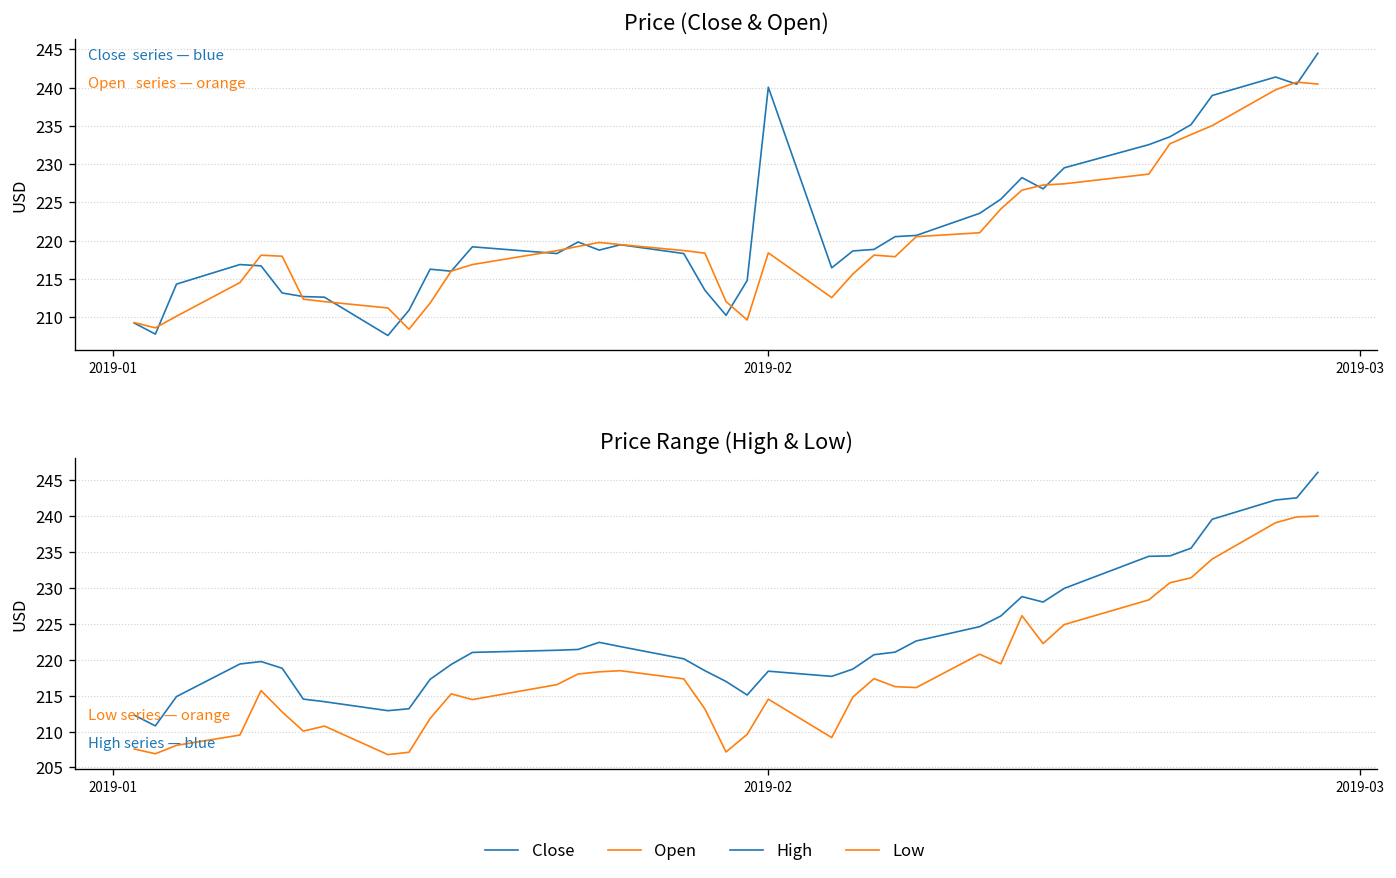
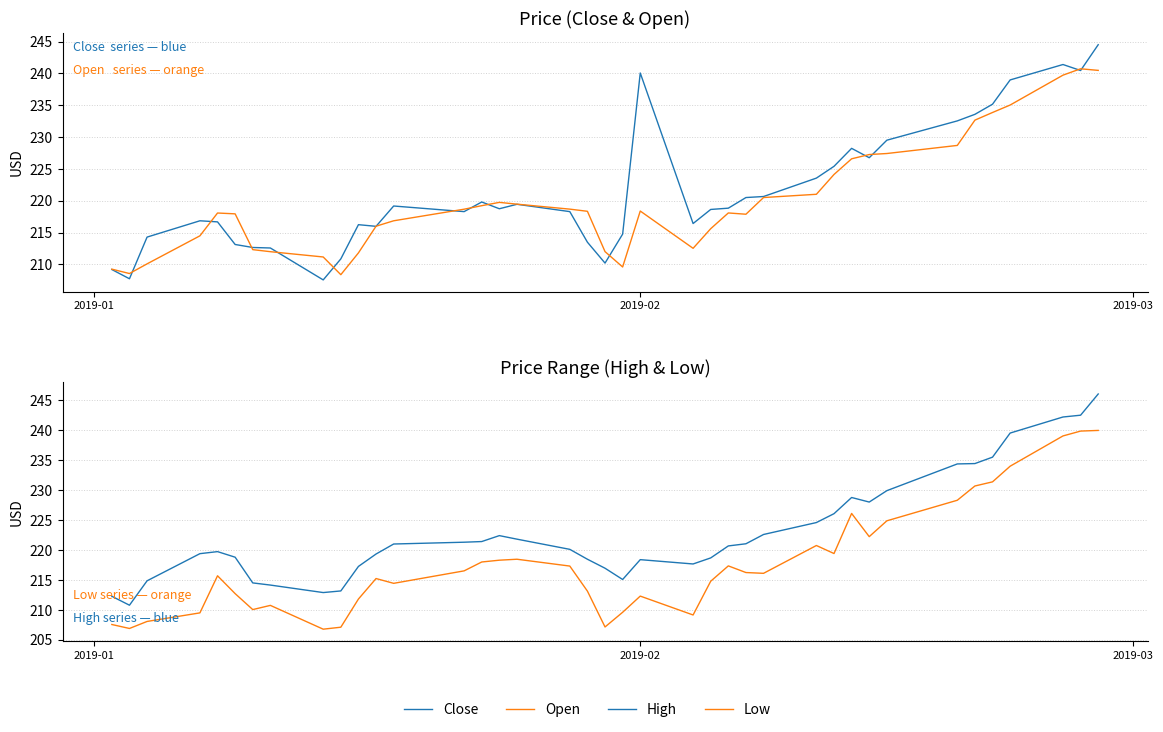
Price Range (High & Low), Low, 2019-02: 215 -> 212
